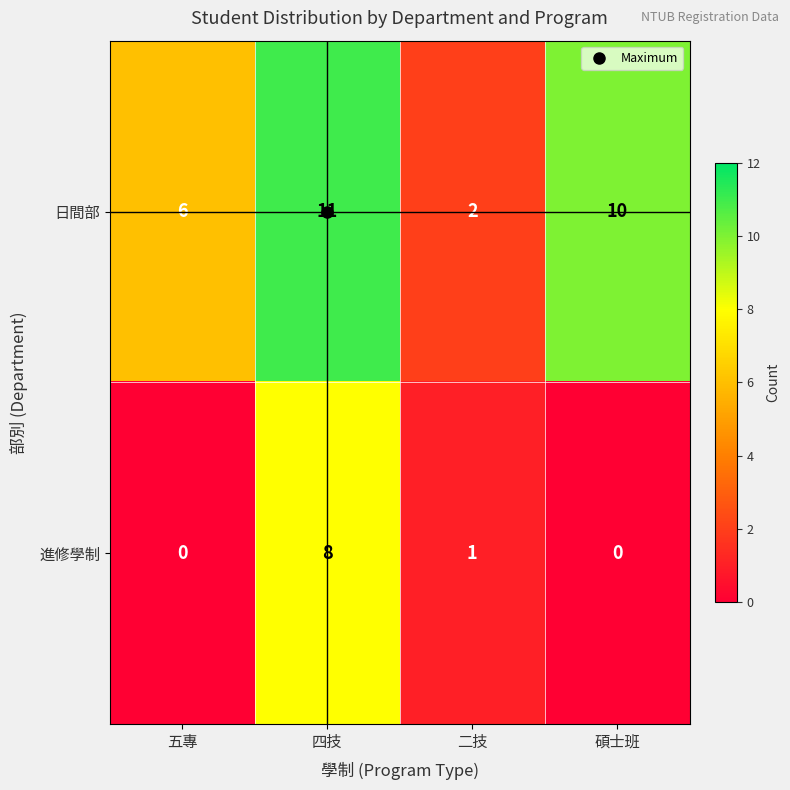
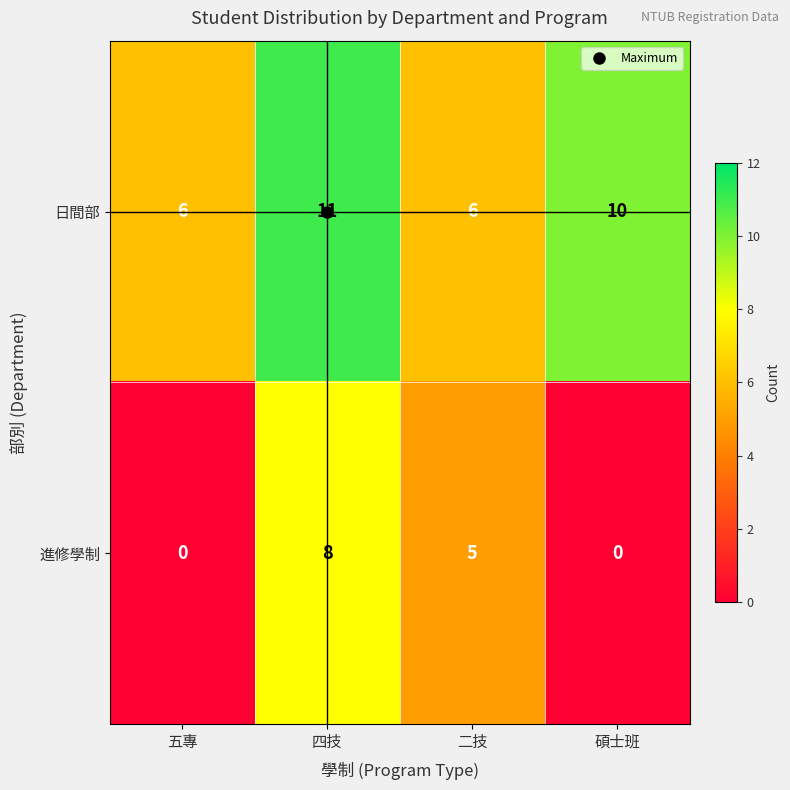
日間部, 二技: 2 -> 6
進修學制, 二技: 1 -> 5
